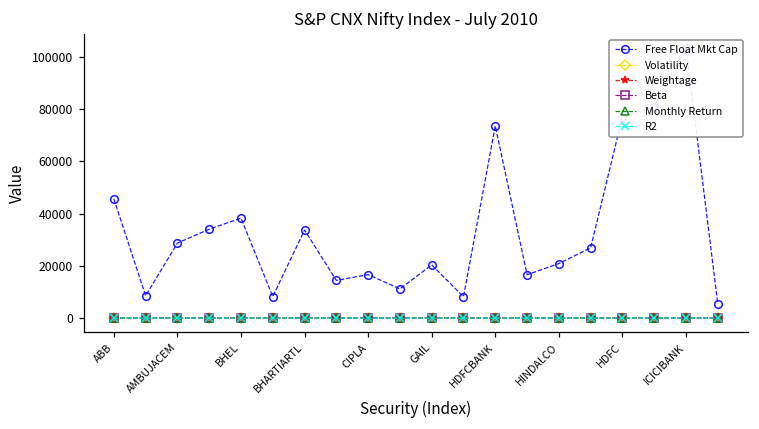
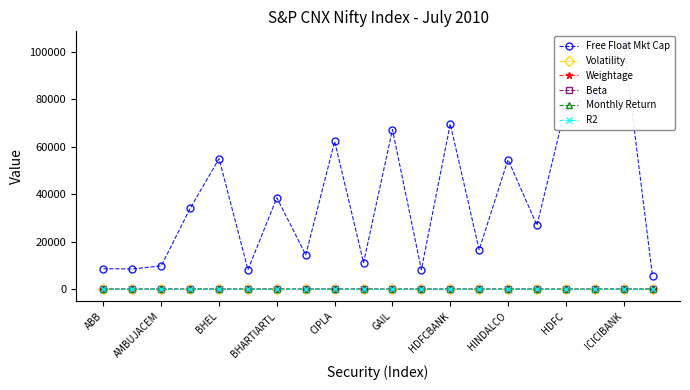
Free Float Mkt Cap, ABB: 46000 -> 9000
Free Float Mkt Cap, AMBUJACEM: 29000 -> 10000
Free Float Mkt Cap, BHEL: 38000 -> 55000
Free Float Mkt Cap, BHARTIARTL: 34000 -> 38000
Free Float Mkt Cap, CIPLA: 17000 -> 62000
Free Float Mkt Cap, GAIL: 20000 -> 67000
Free Float Mkt Cap, HDFCBANK: 74000 -> 70000
Free Float Mkt Cap, HINDALCO: 21000 -> 55000
